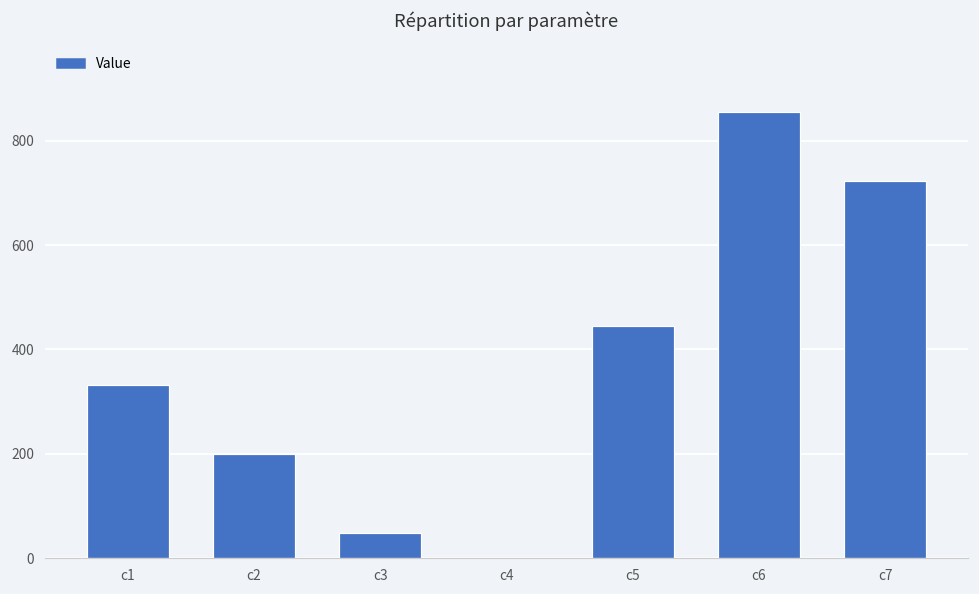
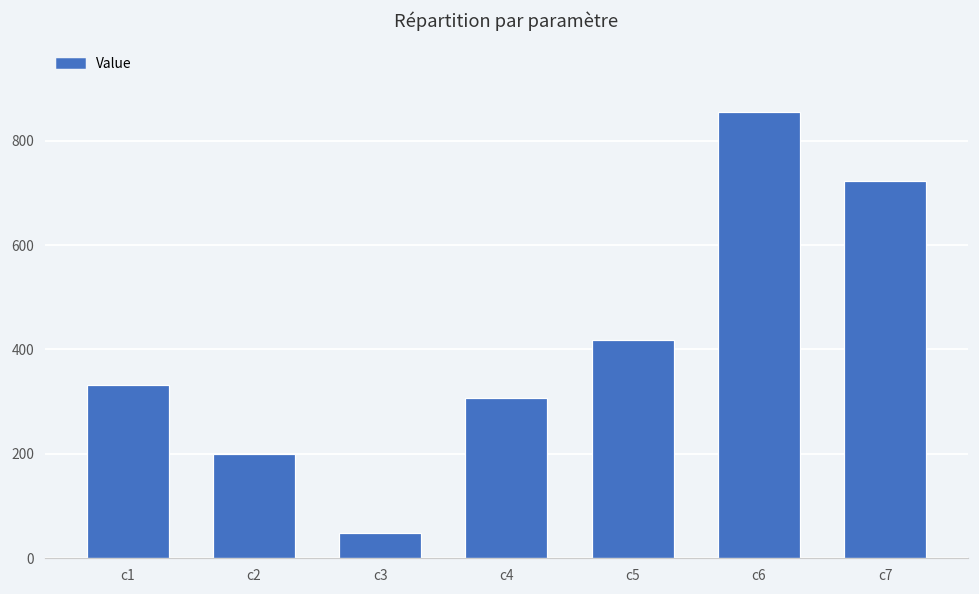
c4: 0 -> 310
c5: 440 -> 420
